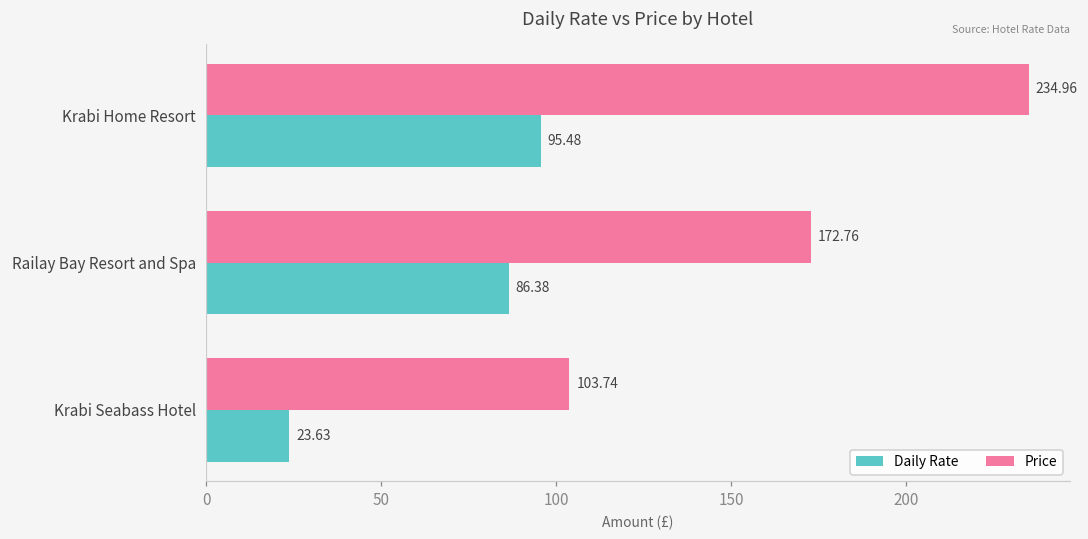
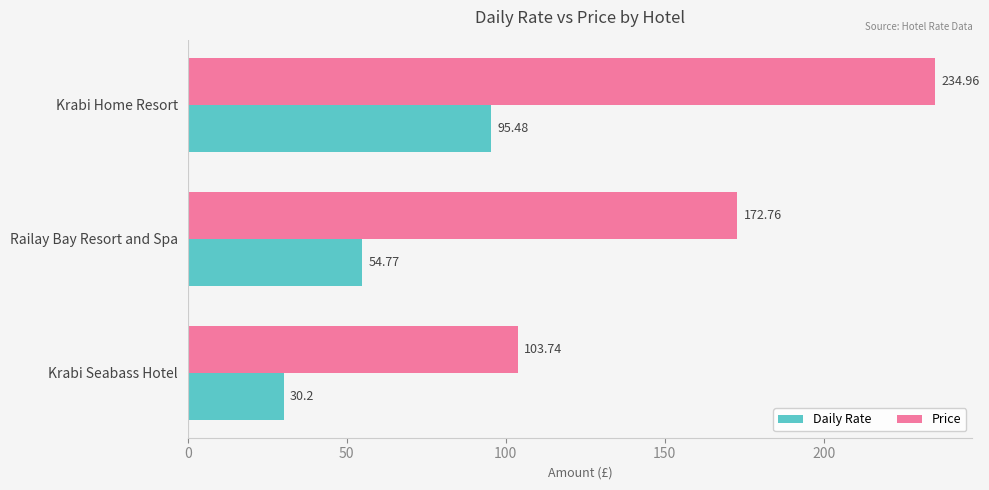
Daily Rate, Railay Bay Resort and Spa: 86.38 -> 54.77
Daily Rate, Krabi Seabass Hotel: 23.63 -> 30.2
